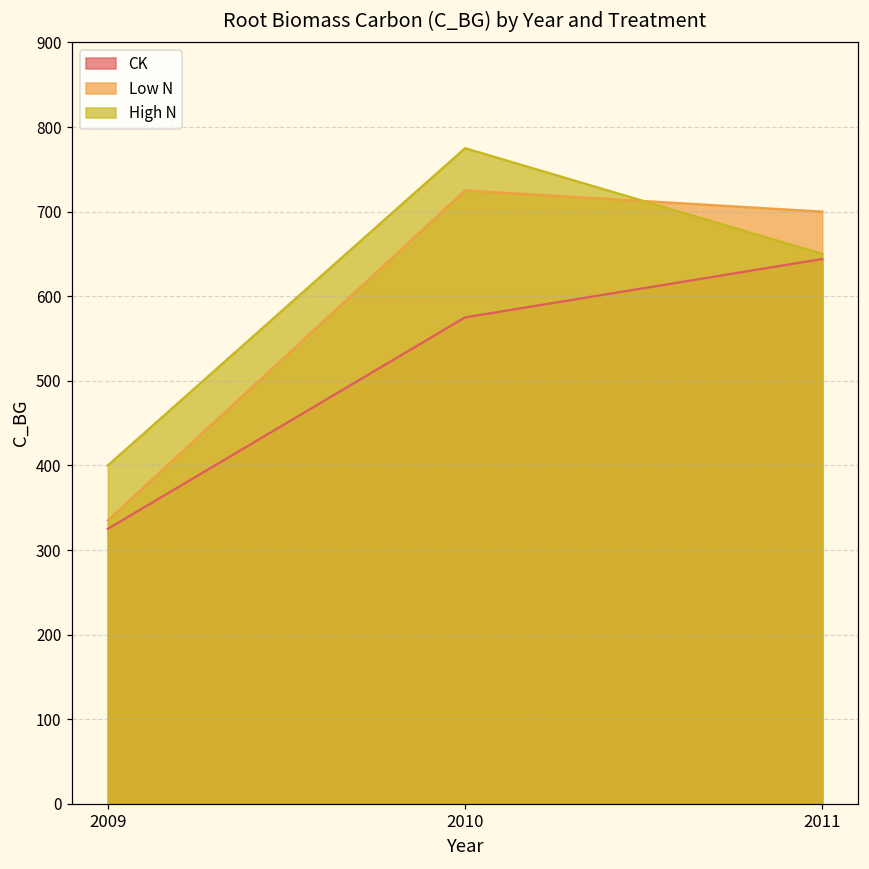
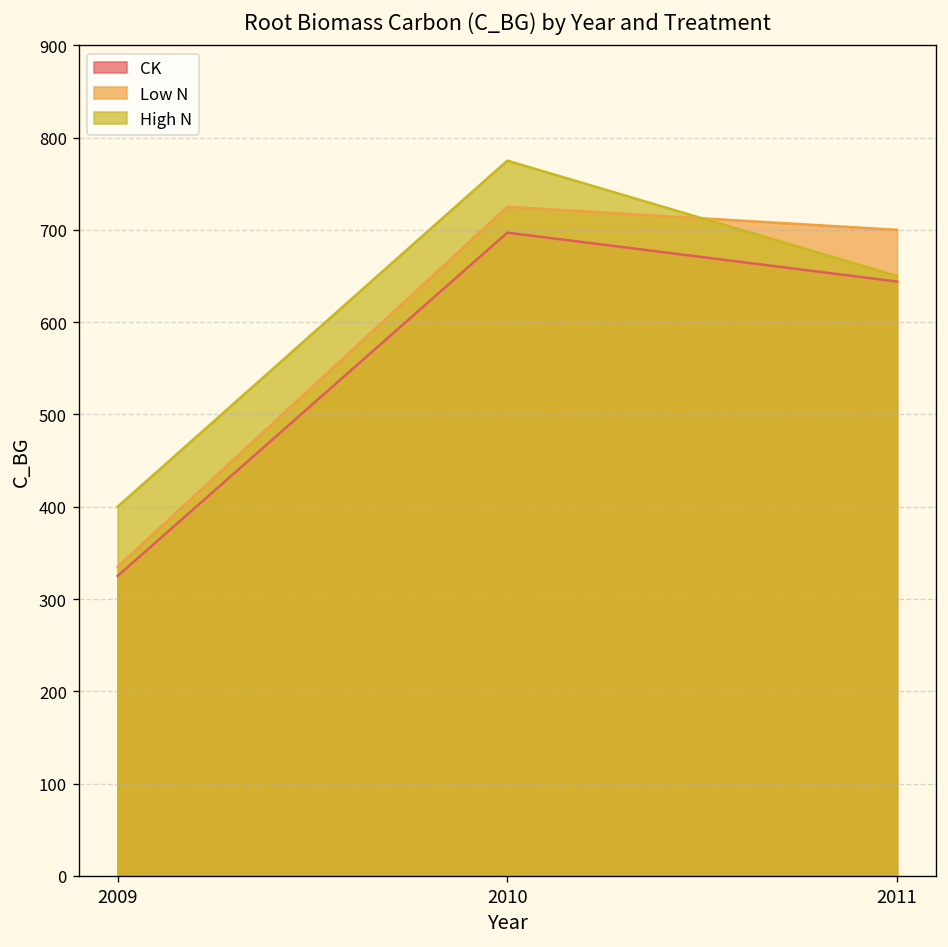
CK, 2010: 580 -> 700
